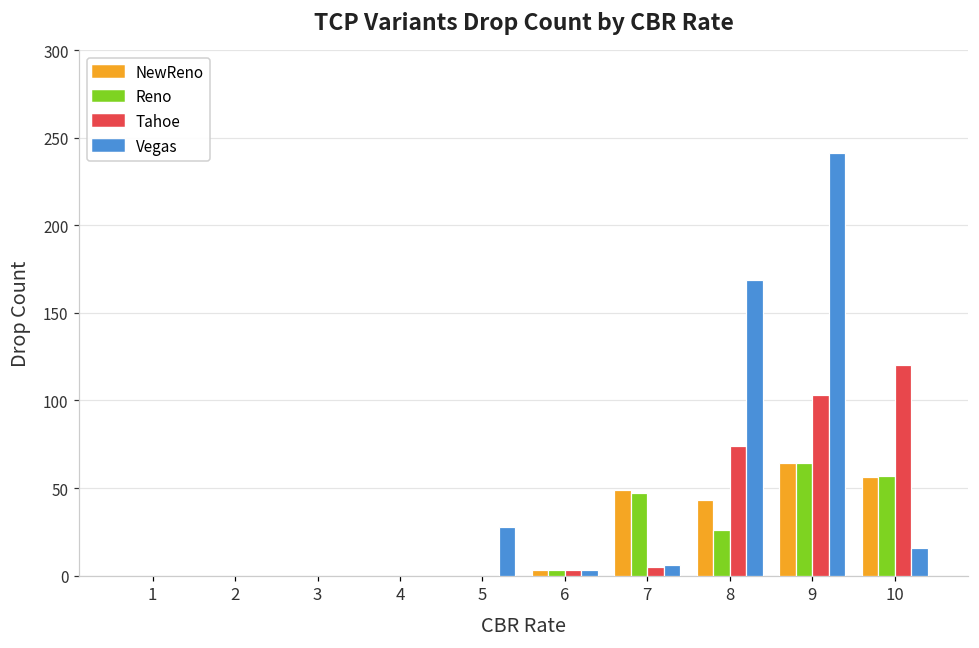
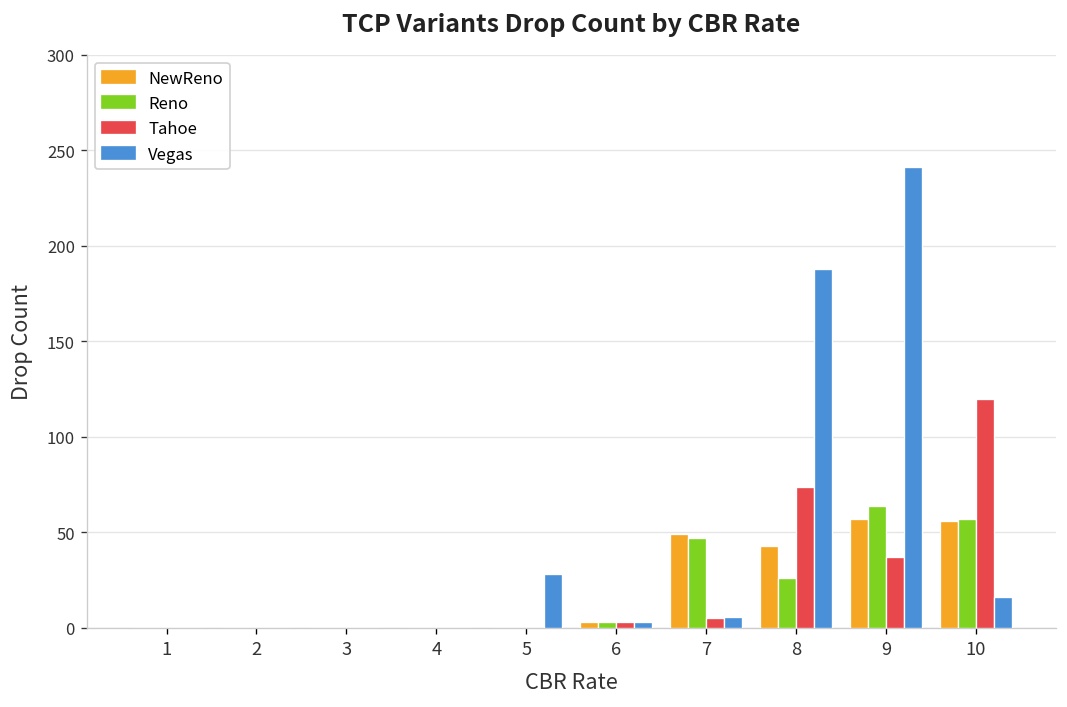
Vegas, 8: 169 -> 188
NewReno, 9: 64 -> 57
Tahoe, 9: 103 -> 37
